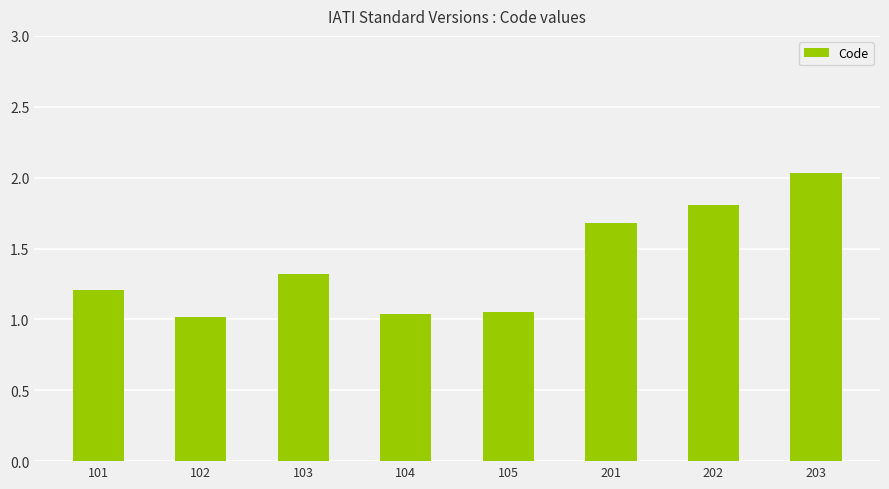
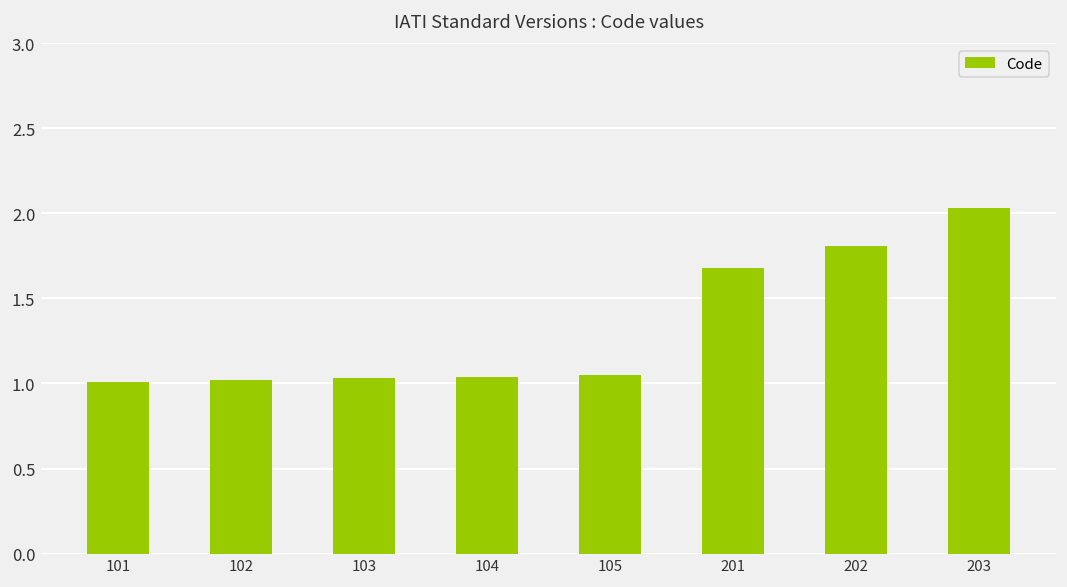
101: 1.21 -> 1.01
103: 1.32 -> 1.03
